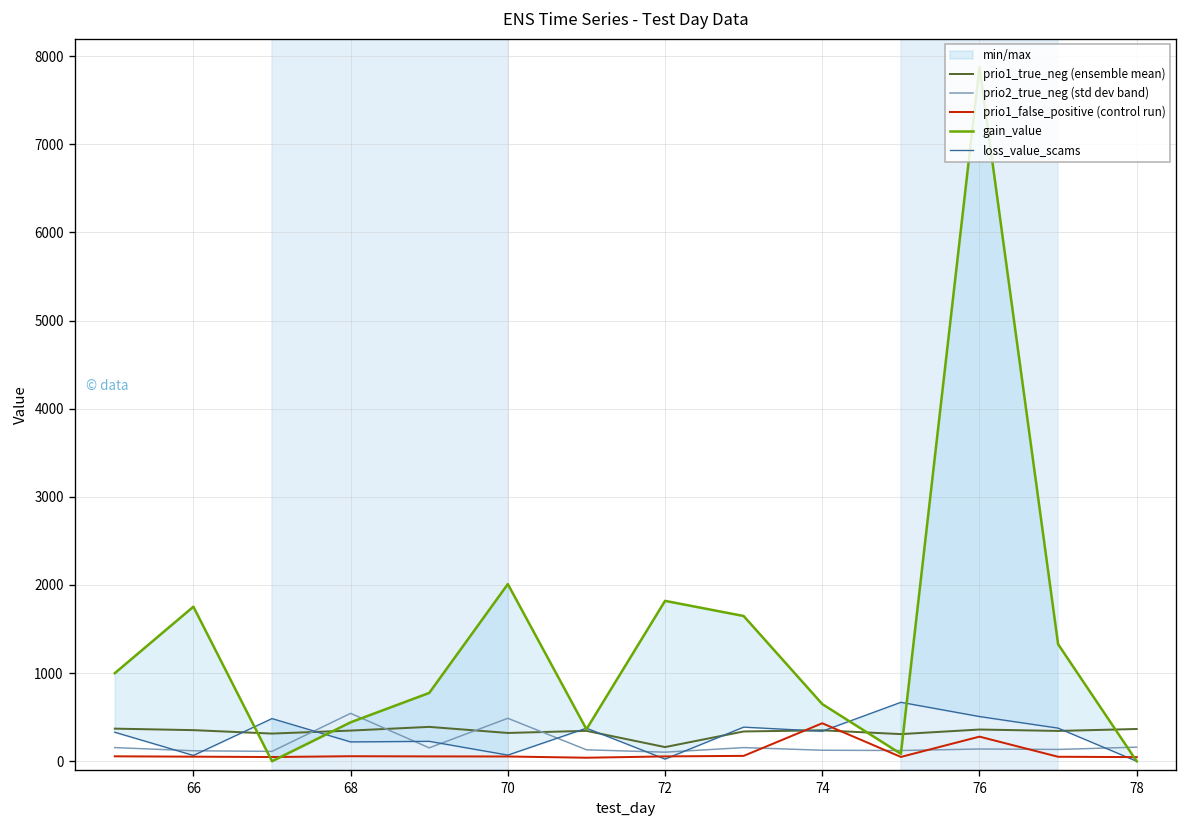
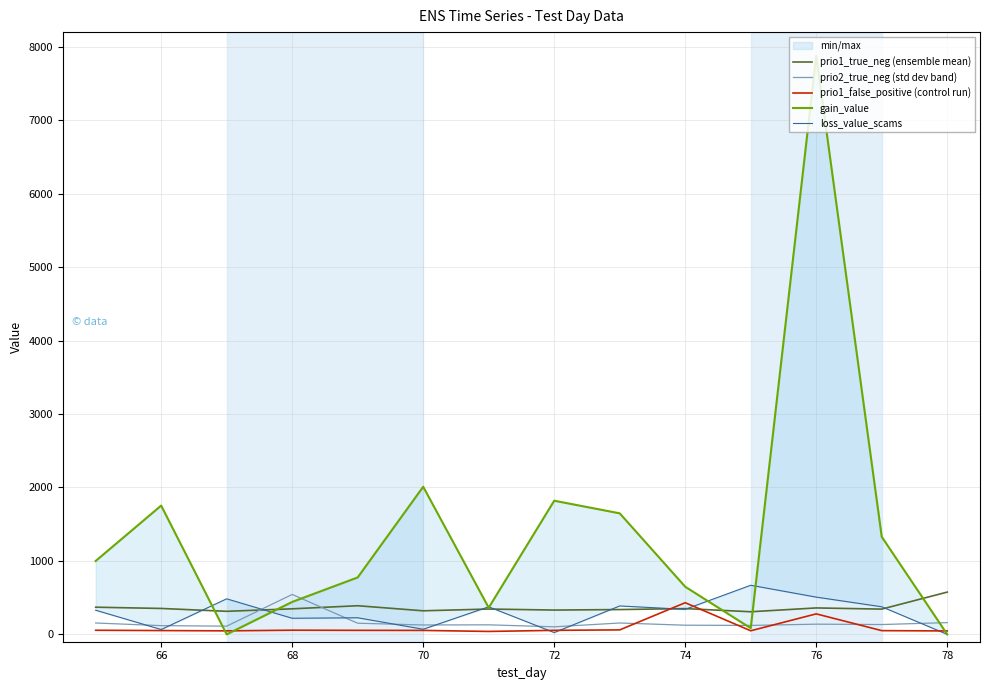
prio2_true_neg (std dev band), 70: 500 -> 100
prio1_true_neg (ensemble mean), 72: 200 -> 300
prio1_true_neg (ensemble mean), 78: 400 -> 600
